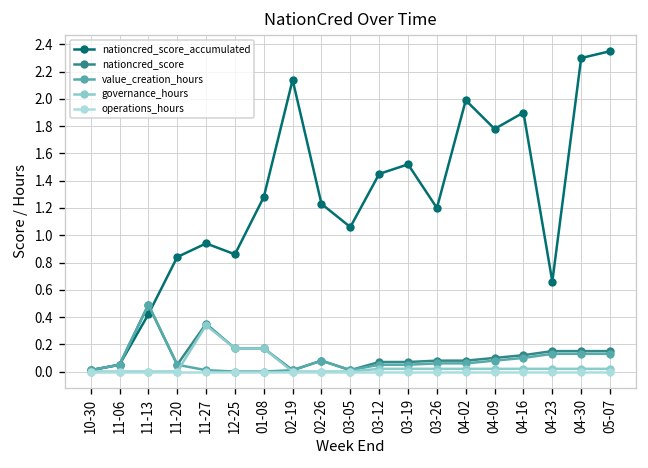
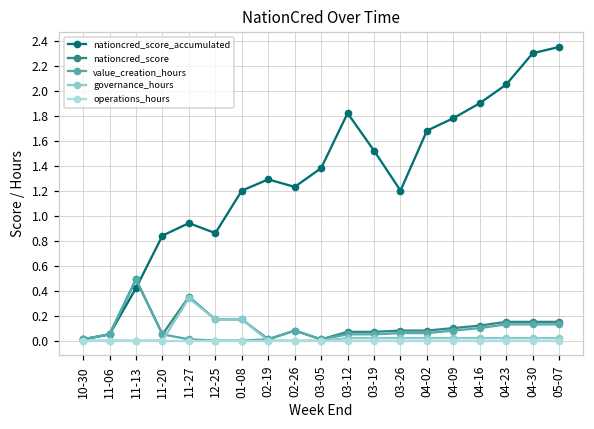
nationcred_score_accumulated, 01-08: 1.28 -> 1.20
nationcred_score_accumulated, 02-19: 2.14 -> 1.29
nationcred_score_accumulated, 03-05: 1.06 -> 1.38
nationcred_score_accumulated, 03-12: 1.45 -> 1.82
nationcred_score_accumulated, 04-02: 1.99 -> 1.68
nationcred_score_accumulated, 04-23: 0.66 -> 2.05
